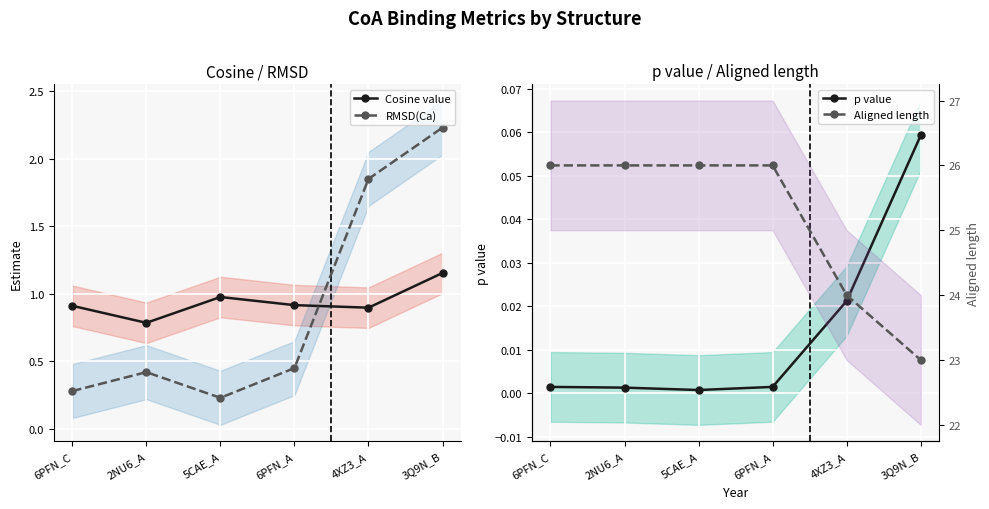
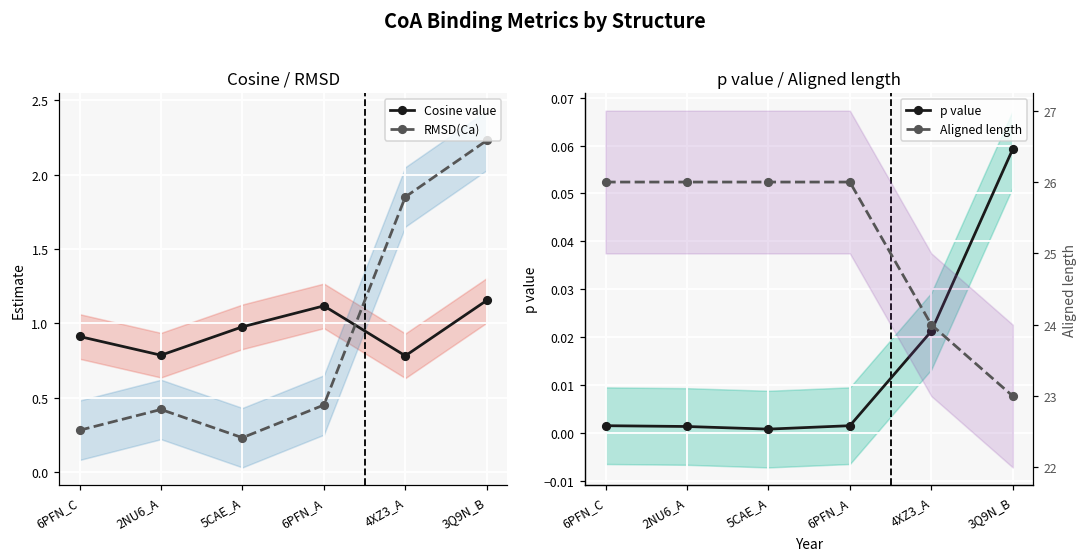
Cosine / RMSD, Cosine value, 6PFN_A: 0.92 -> 1.12
Cosine / RMSD, Cosine value, 4XZ3_A: 0.90 -> 0.78
